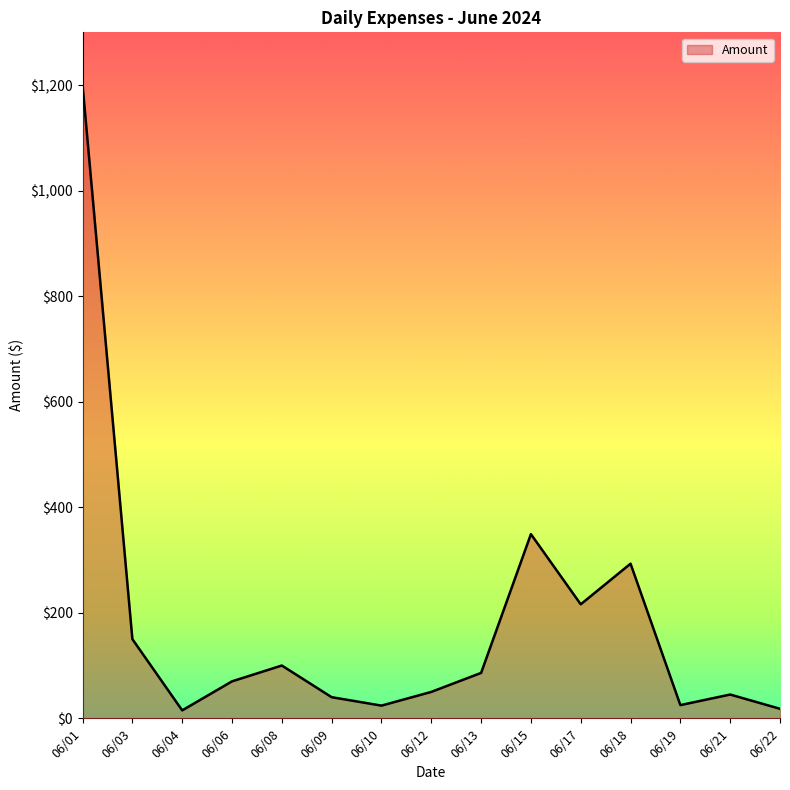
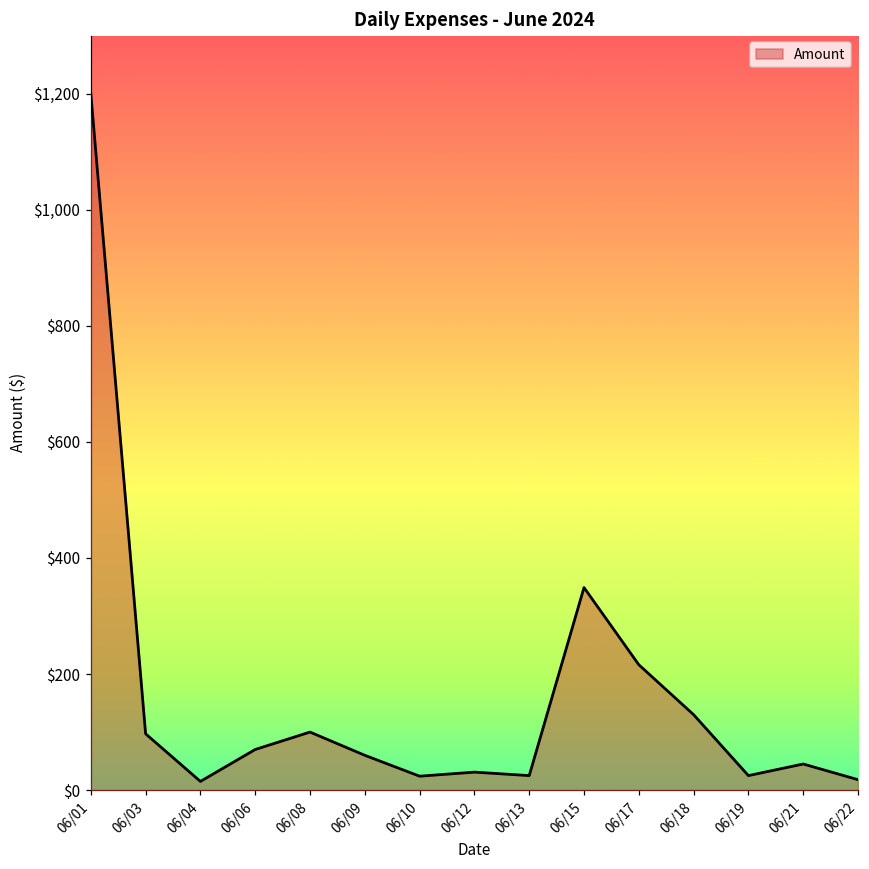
06/03: $150 -> $100
06/09: $40 -> $60
06/12: $50 -> $30
06/13: $90 -> $30
06/18: $290 -> $130
